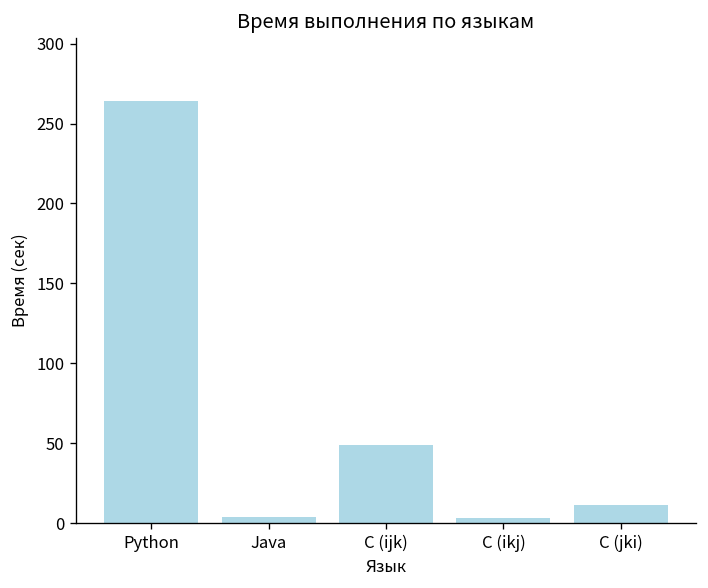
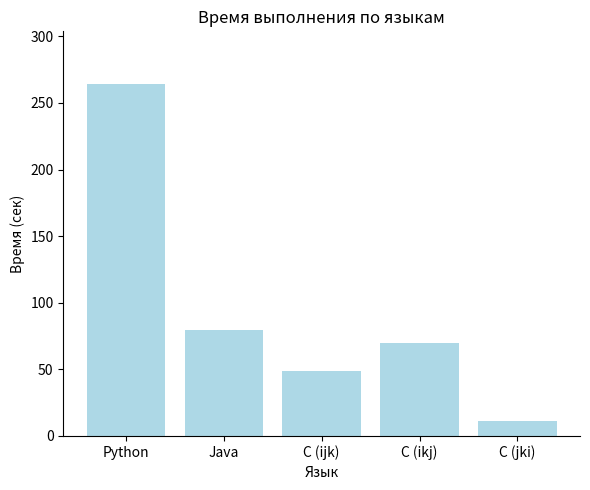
Java: 4 -> 79
C (ikj): 3 -> 70
